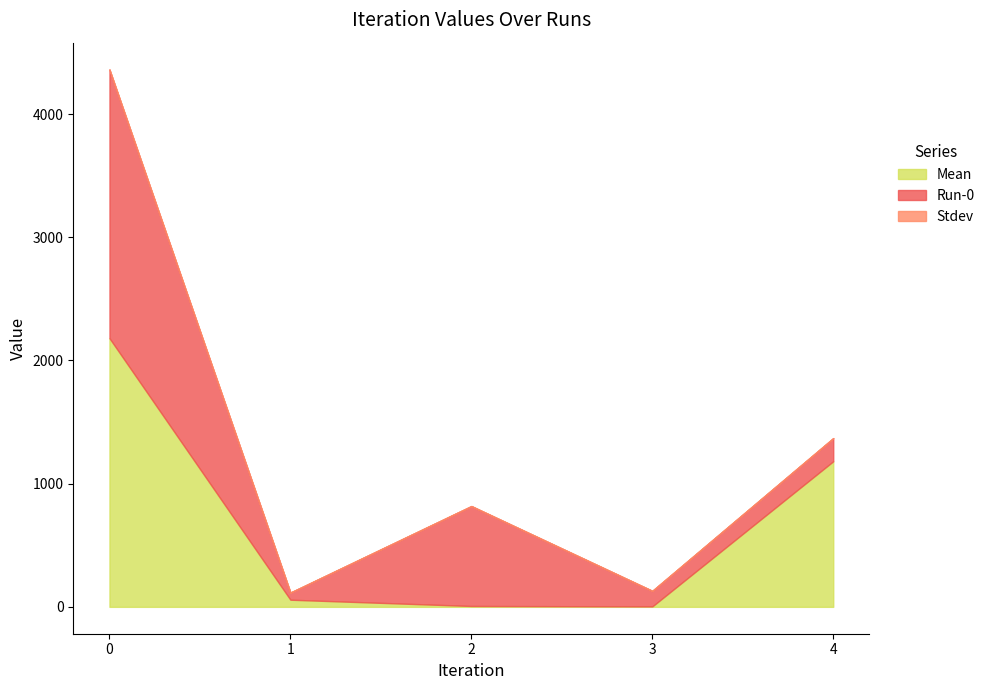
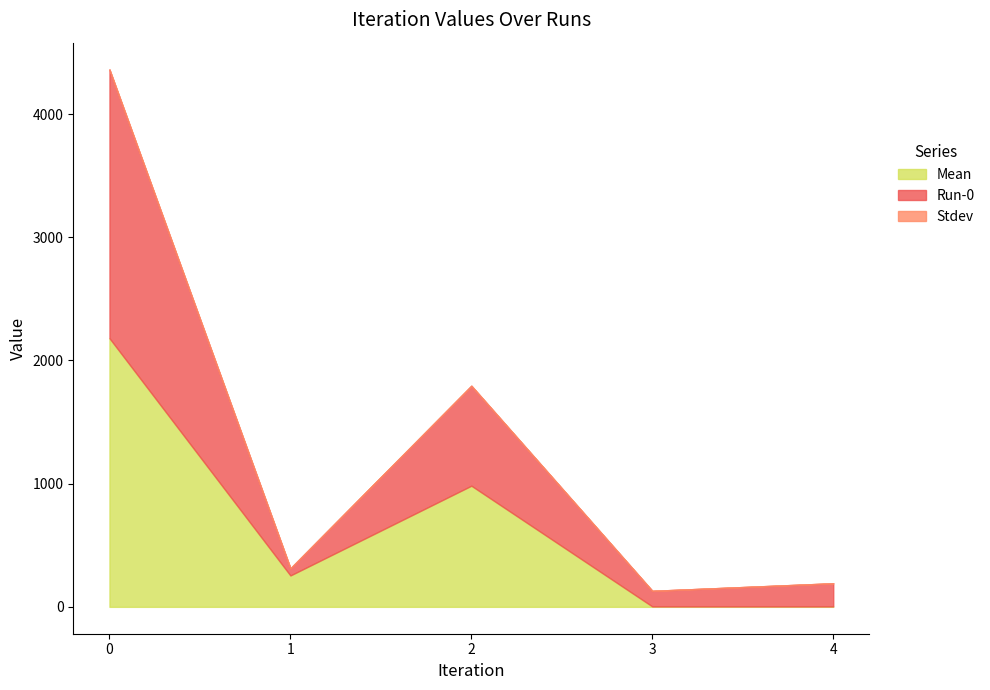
Mean, 1: 60 -> 260
Mean, 2: 10 -> 980
Mean, 4: 1180 -> 0
